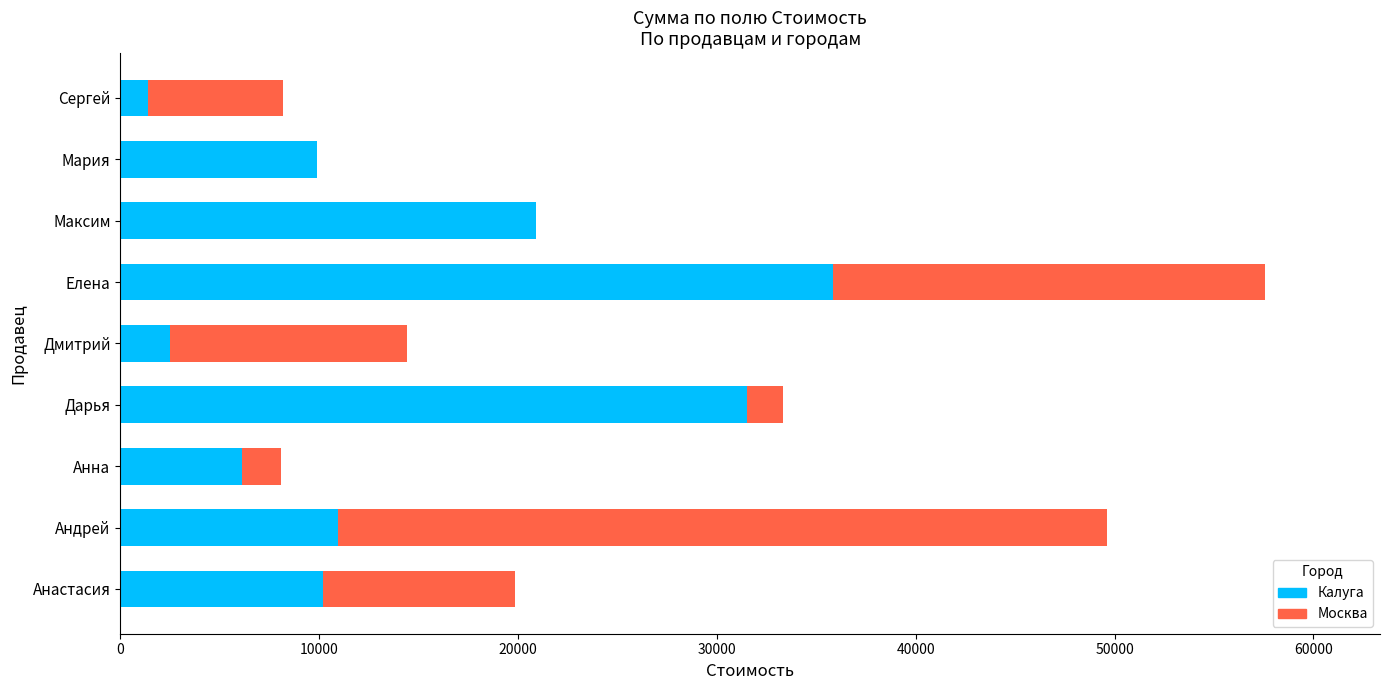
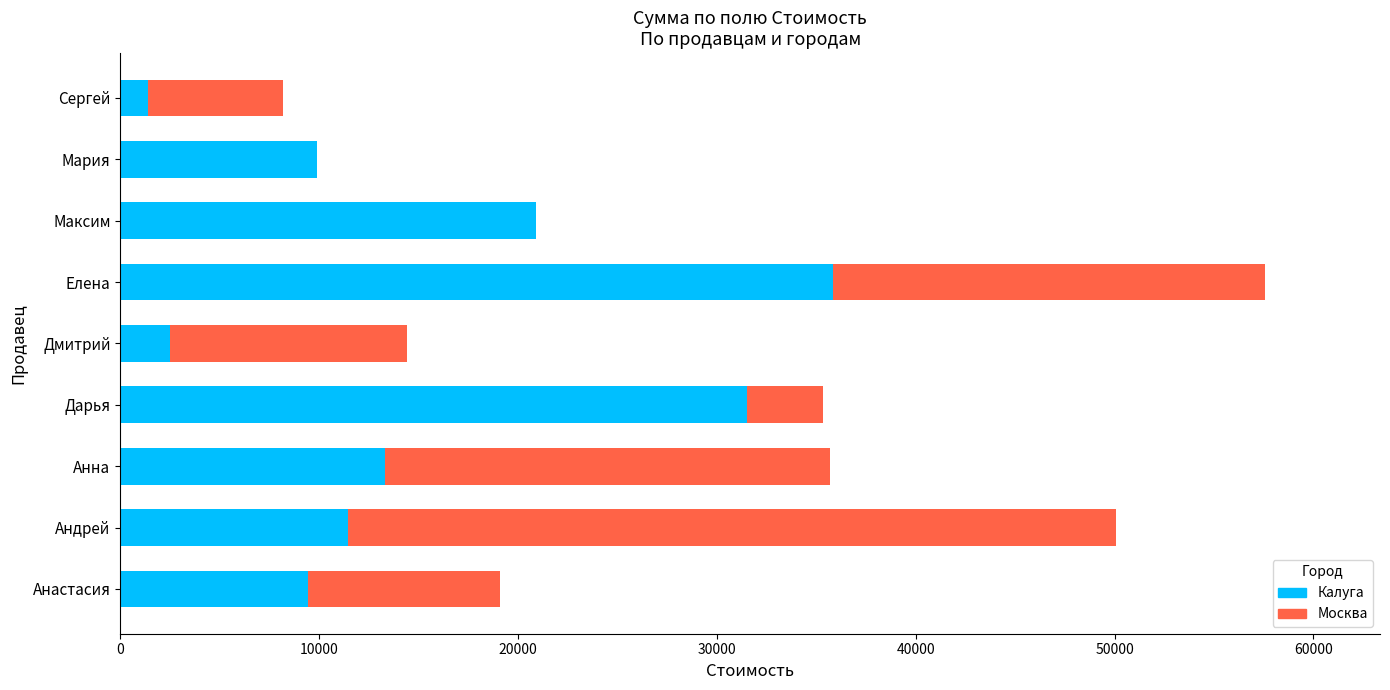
Москва, Дарья: 1800 -> 3800
Калуга, Анна: 6100 -> 13300
Москва, Анна: 2000 -> 22400
Калуга, Андрей: 11000 -> 11400
Калуга, Анастасия: 10200 -> 9400
